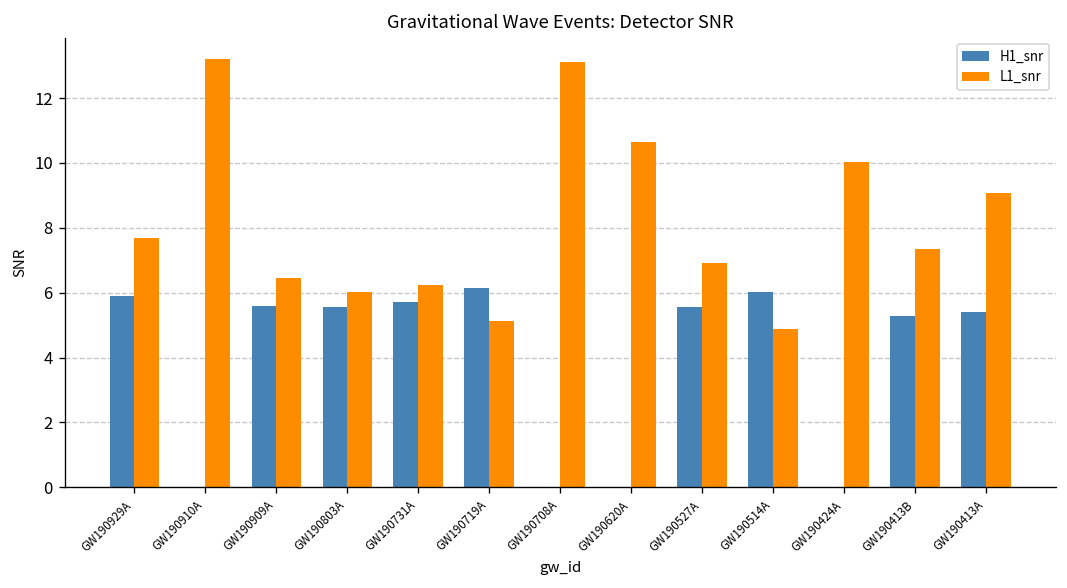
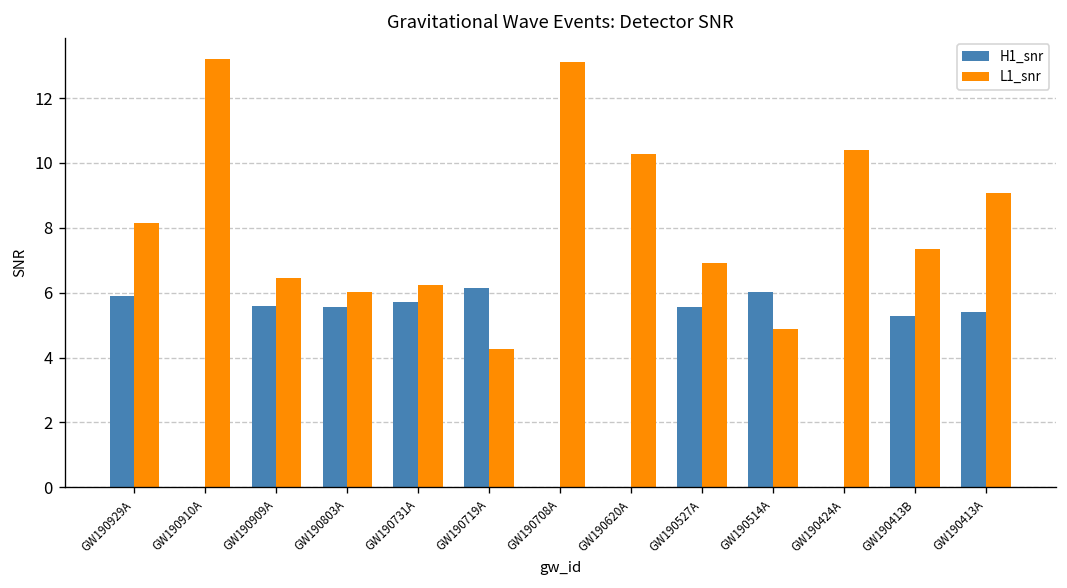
L1_snr, GW190929A: 7.7 -> 8.2
L1_snr, GW190719A: 5.1 -> 4.3
L1_snr, GW190620A: 10.6 -> 10.3
L1_snr, GW190424A: 10.0 -> 10.4
